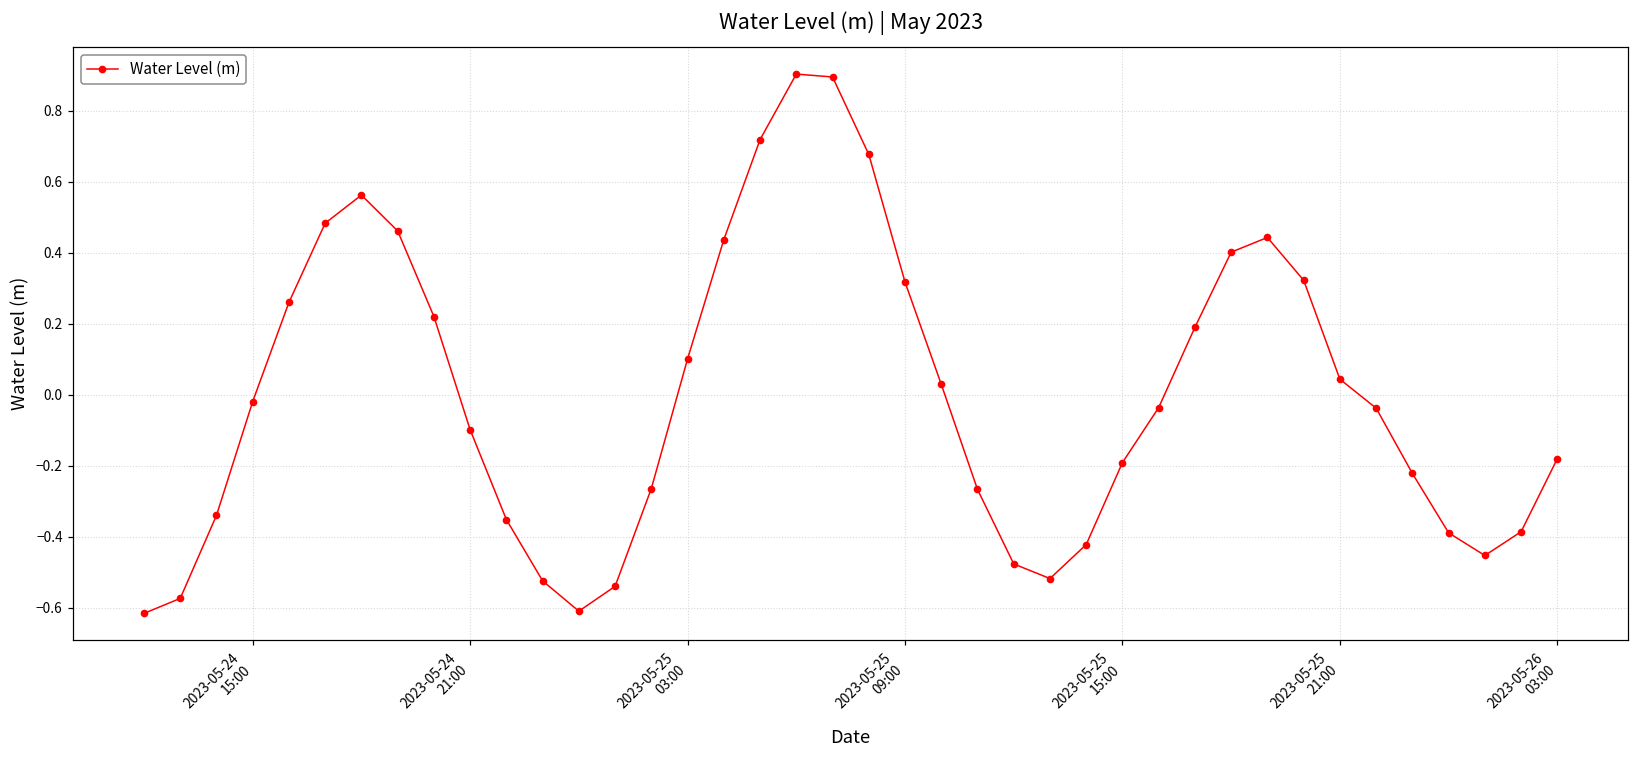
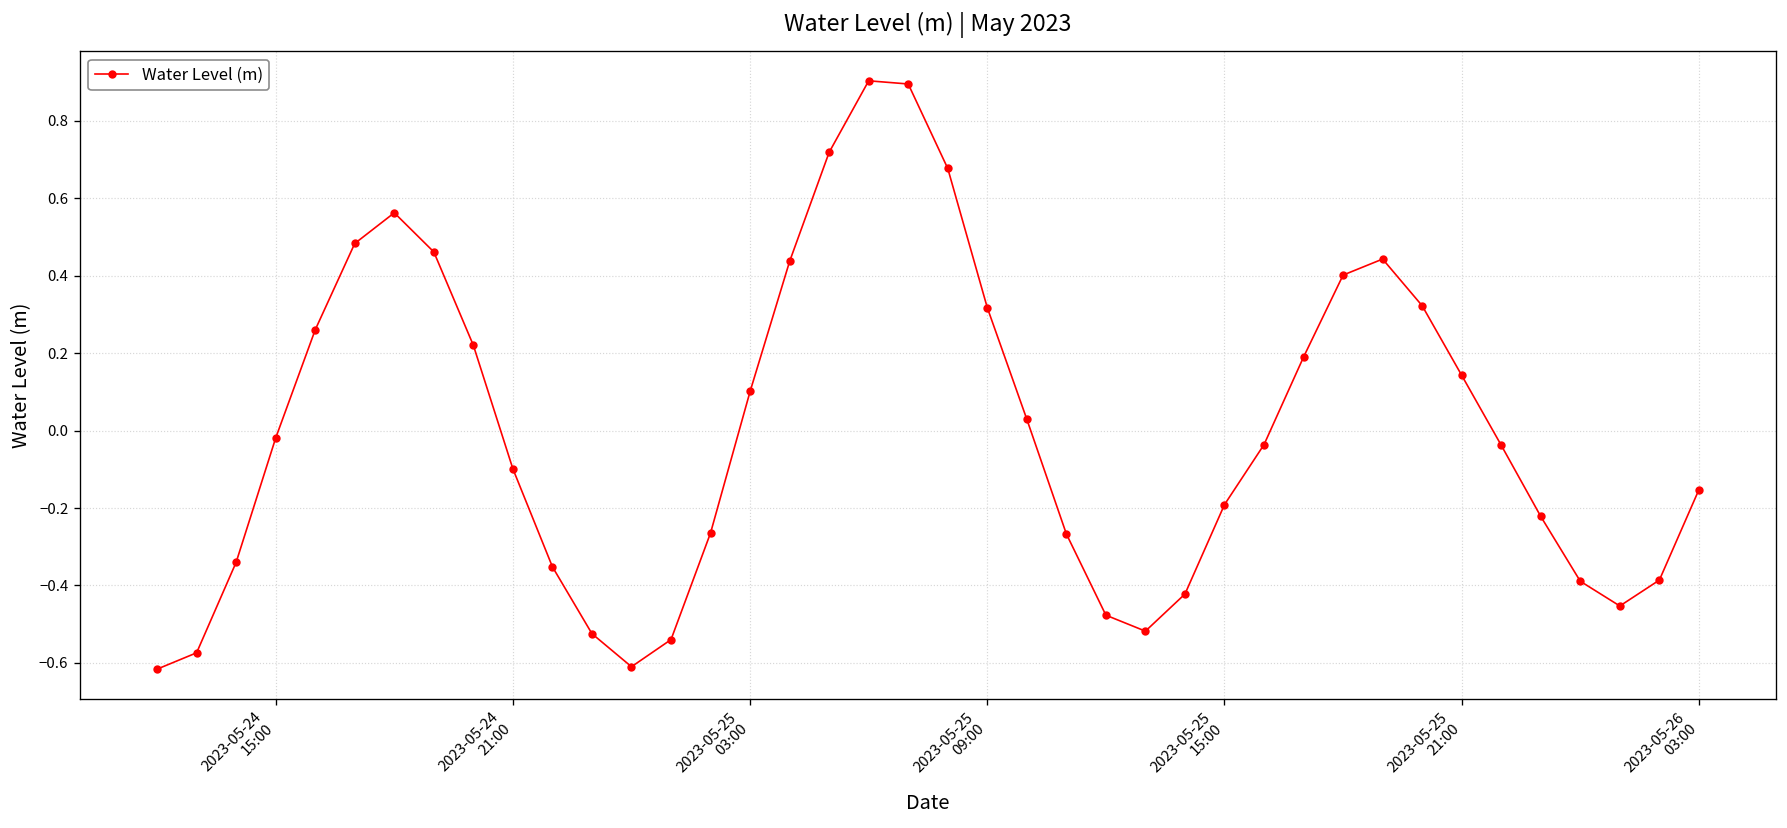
2023-05-25 21:00: 0.04 -> 0.14
2023-05-26 03:00: -0.18 -> -0.15
